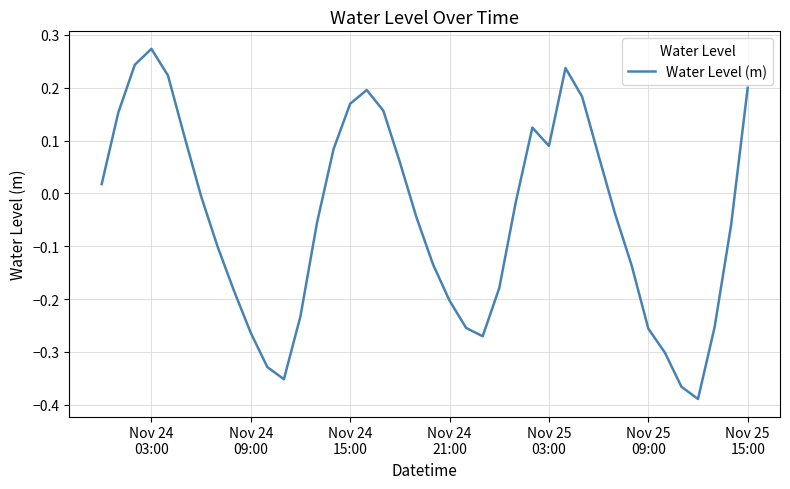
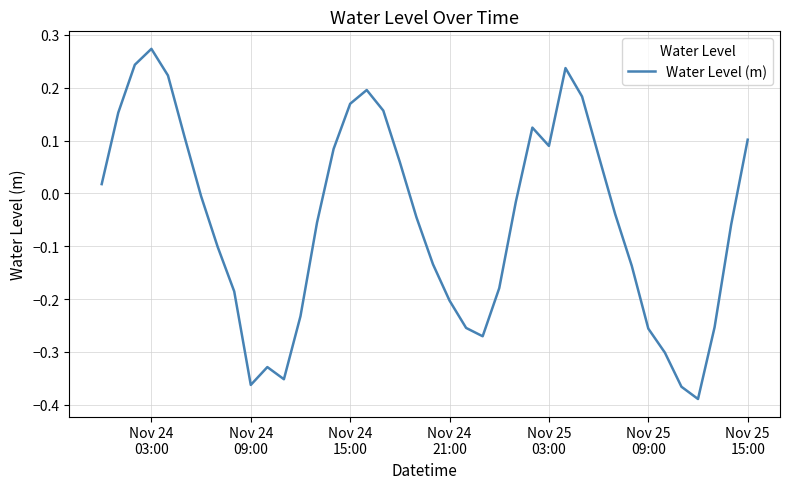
Nov 24 09:00: -0.26 -> -0.36
Nov 25 15:00: 0.20 -> 0.10
